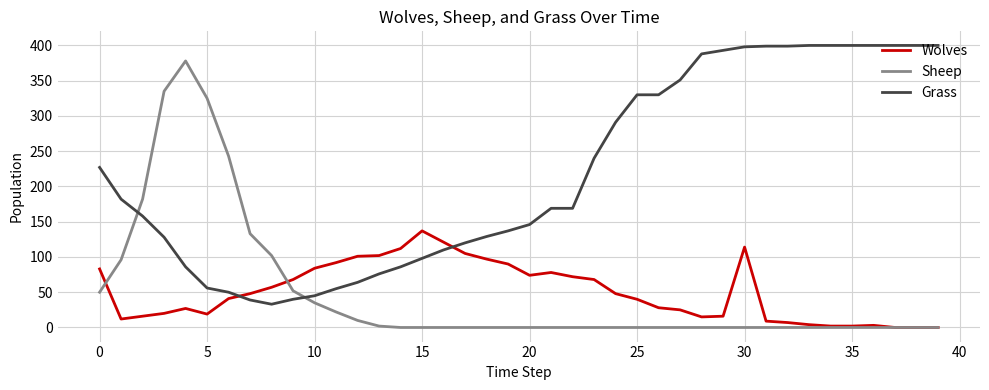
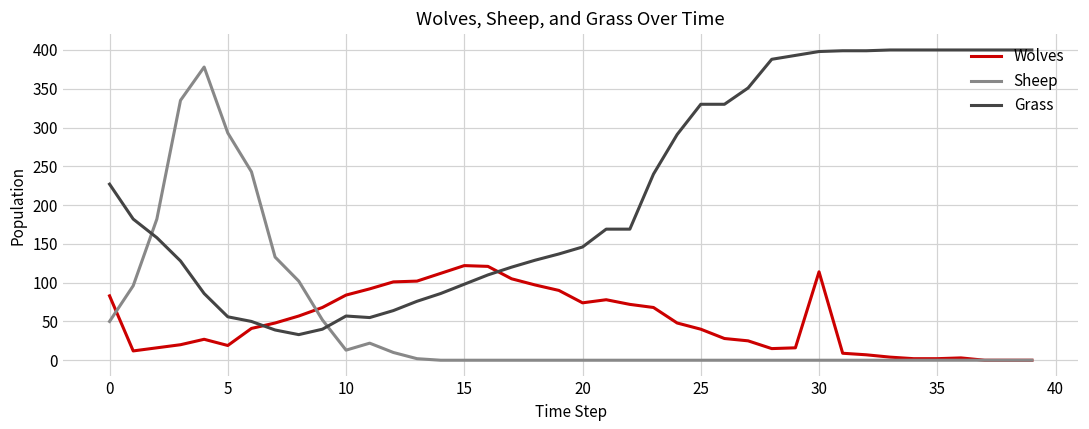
Sheep, 5: 330 -> 290
Sheep, 10: 40 -> 10
Grass, 10: 50 -> 60
Wolves, 15: 140 -> 120
